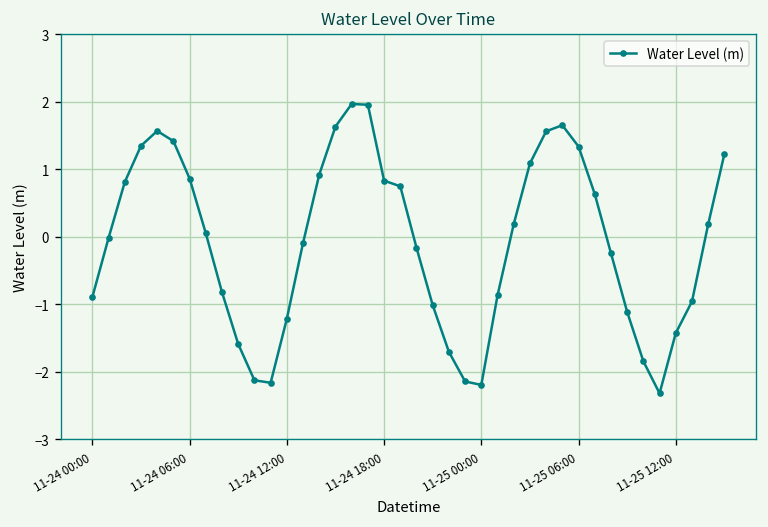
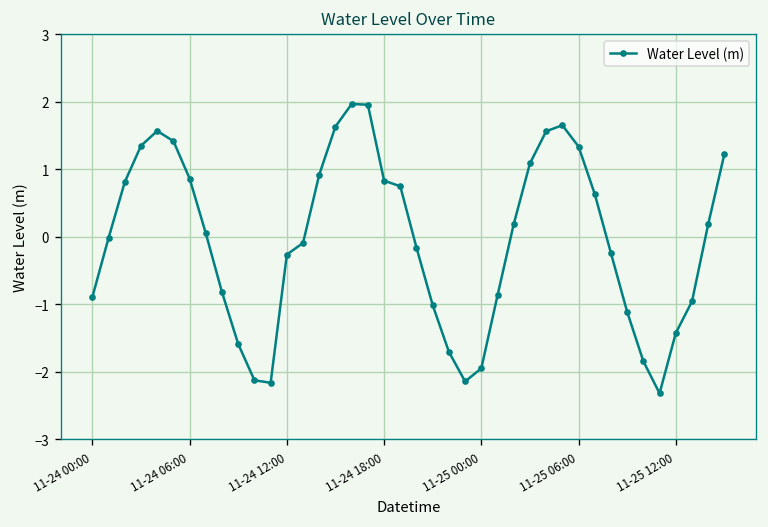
11-24 12:00: -1.2 -> -0.3
11-25 00:00: -2.2 -> -1.9
